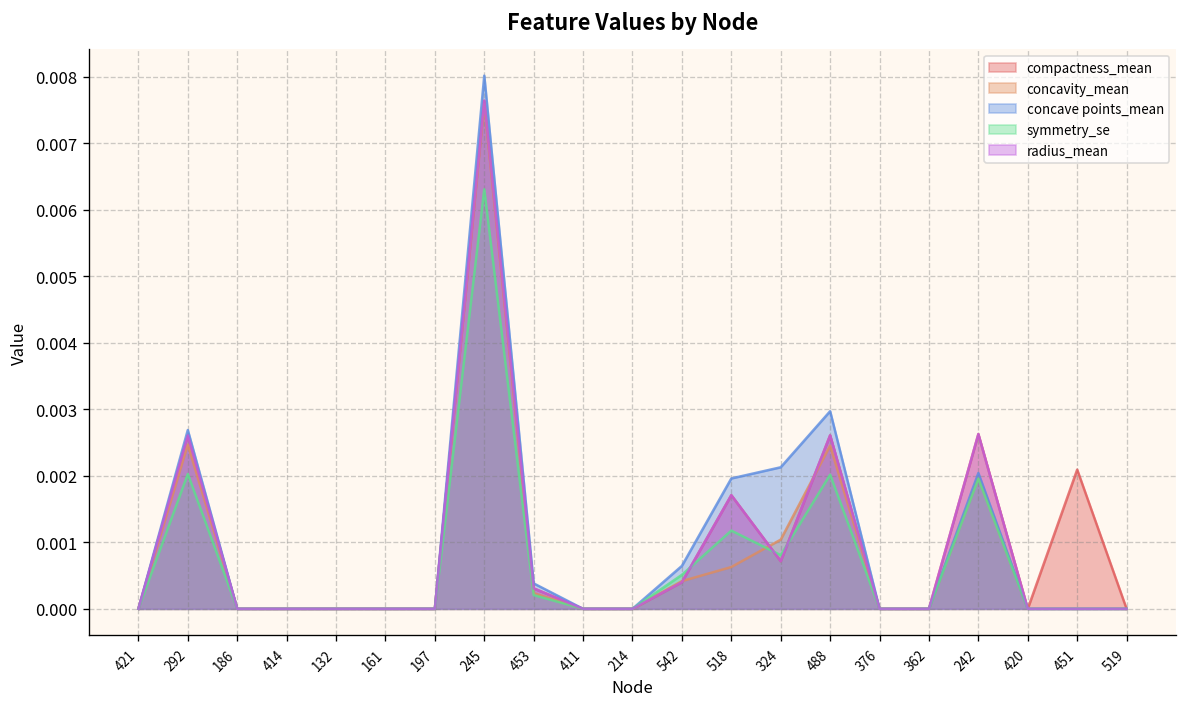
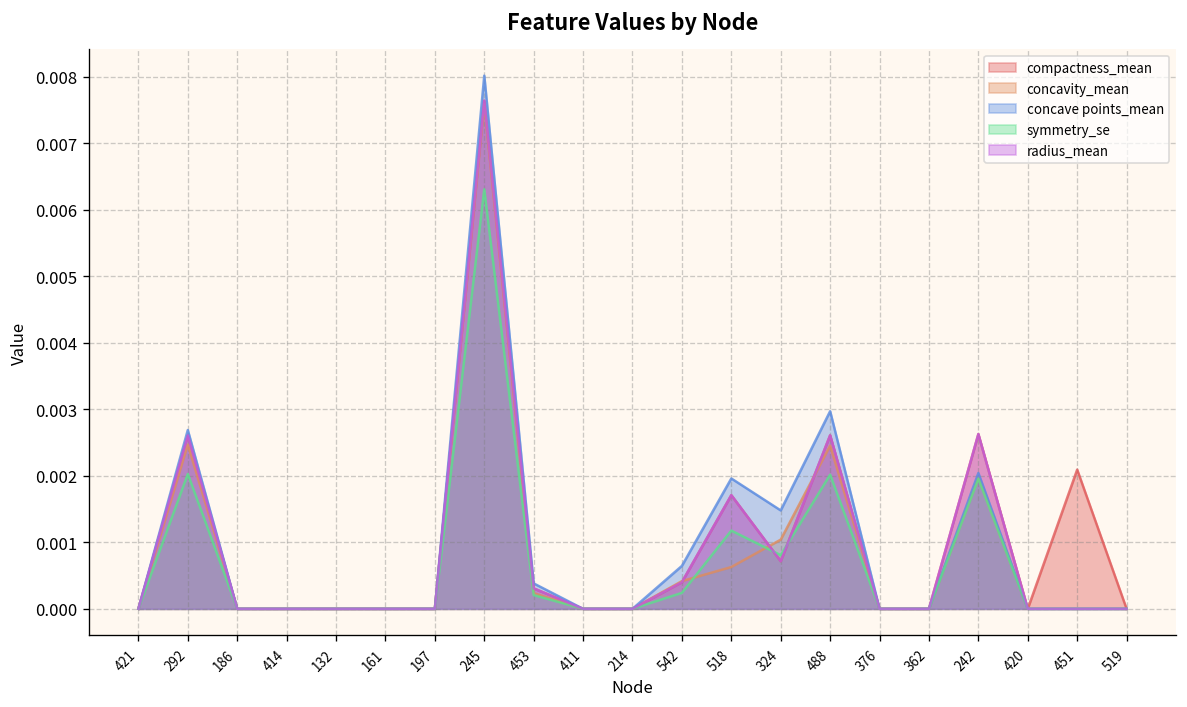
symmetry_se, 542: 0.0005 -> 0.0002
concave points_mean, 324: 0.0021 -> 0.0015
